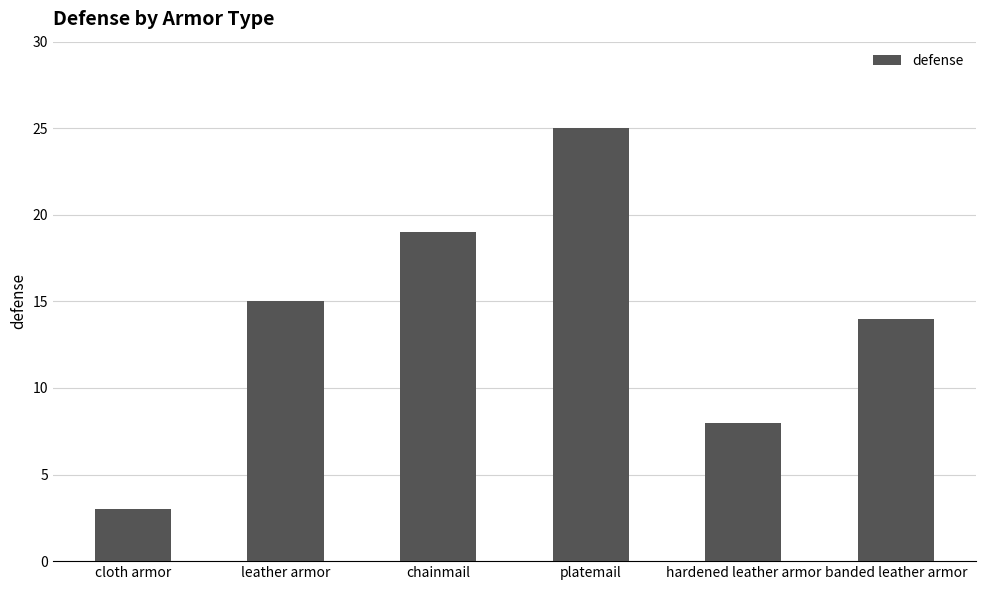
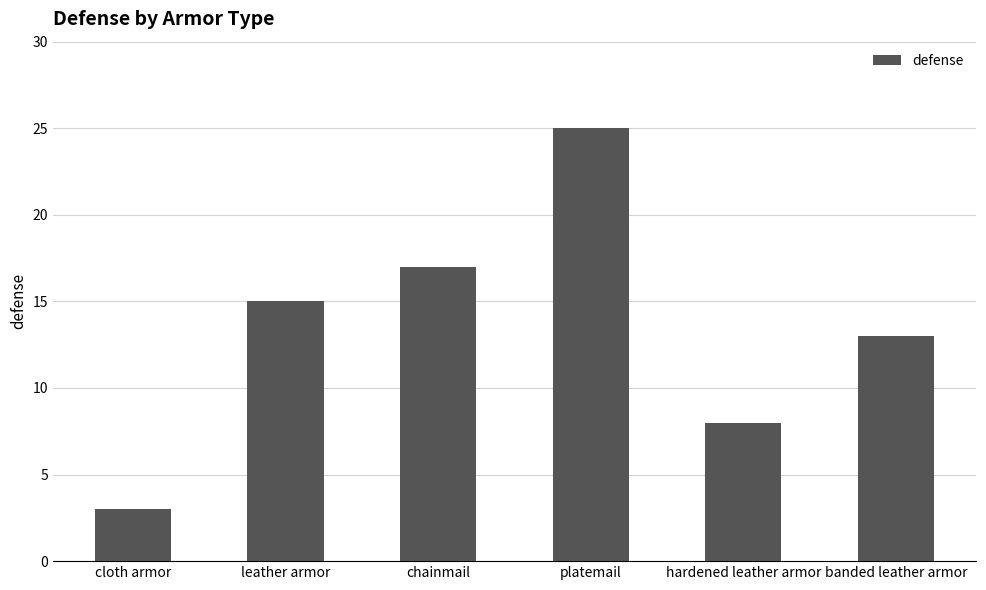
chainmail: 19 -> 17
banded leather armor: 14 -> 13
